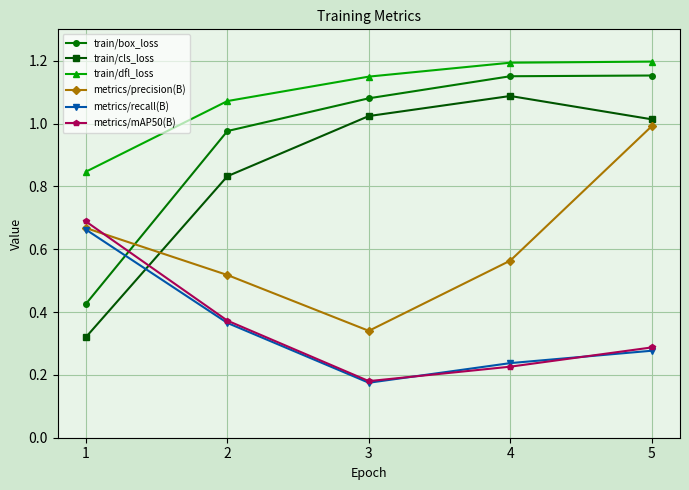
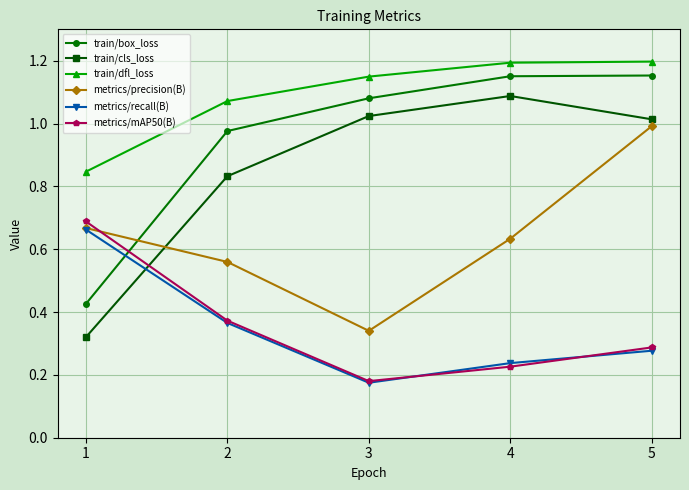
metrics/precision(B), 2: 0.52 -> 0.56
metrics/precision(B), 4: 0.56 -> 0.63
